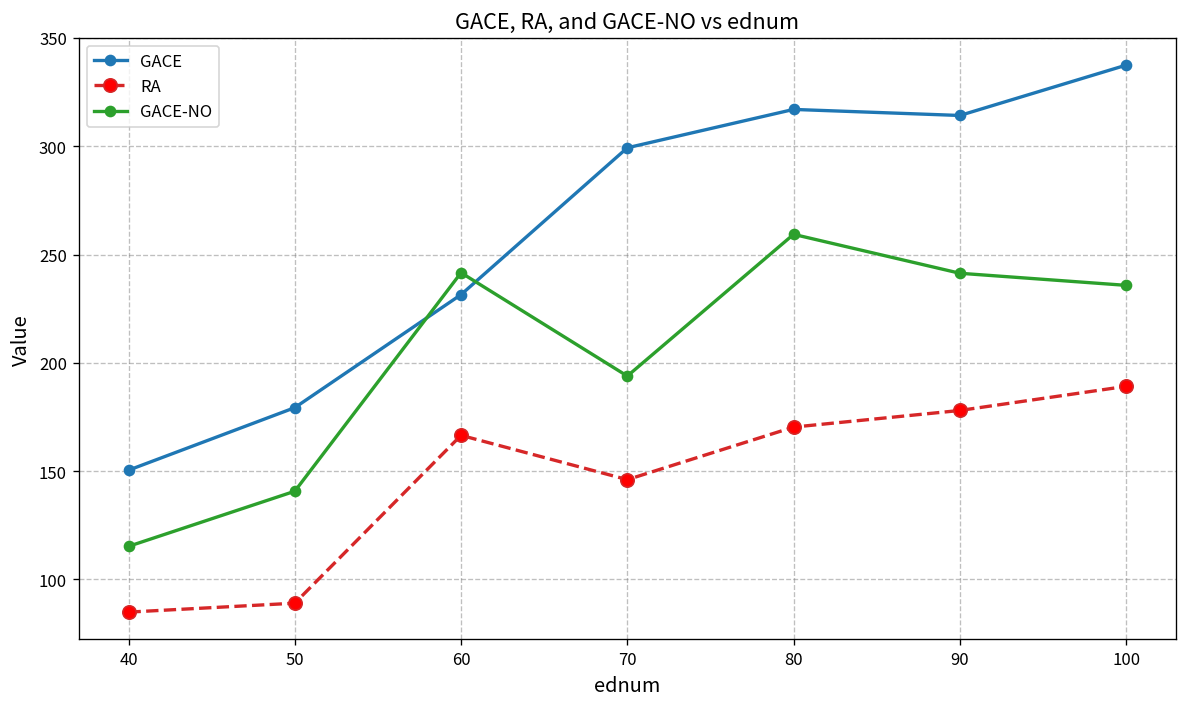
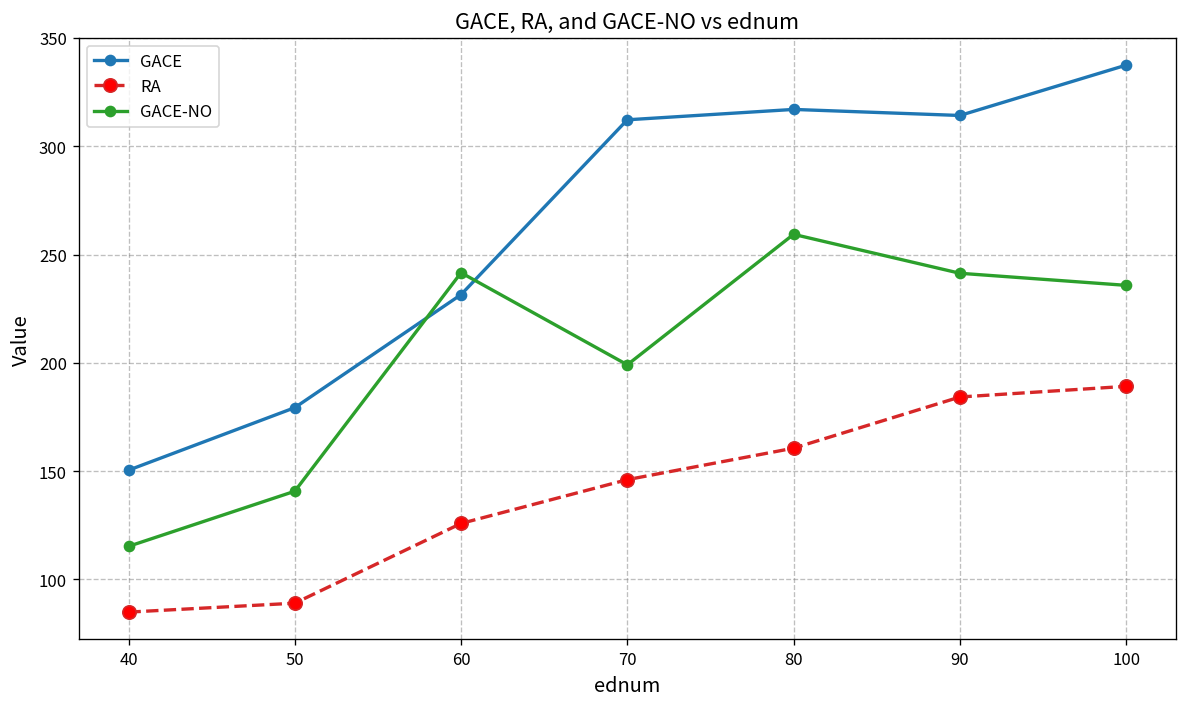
RA, 60: 167 -> 126
GACE, 70: 299 -> 312
GACE-NO, 70: 194 -> 199
RA, 80: 170 -> 161
RA, 90: 178 -> 184
